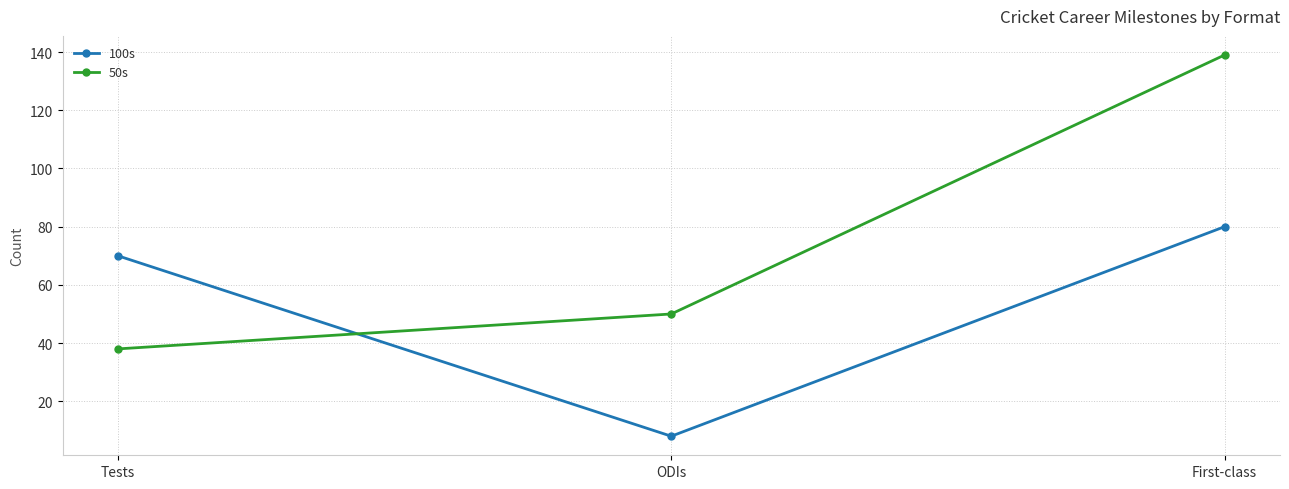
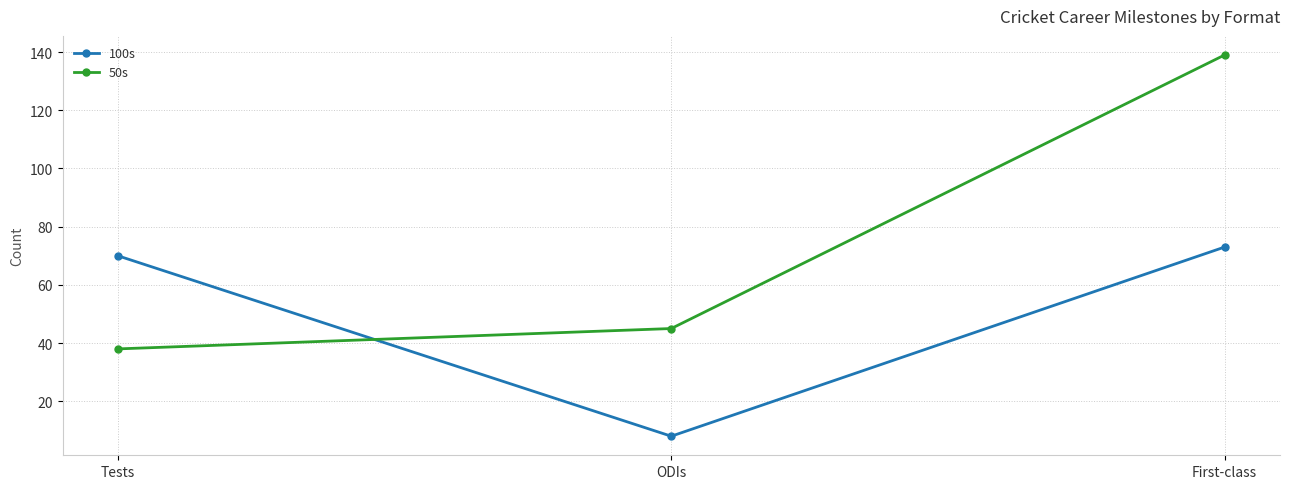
50s, ODIs: 50 -> 45
100s, First-class: 80 -> 73
